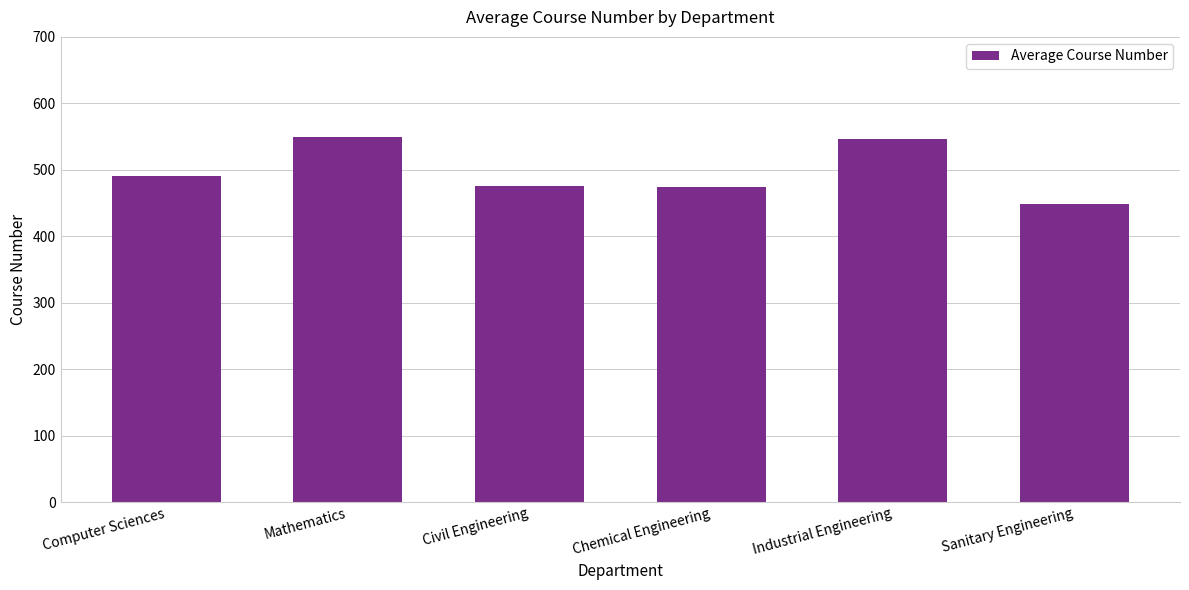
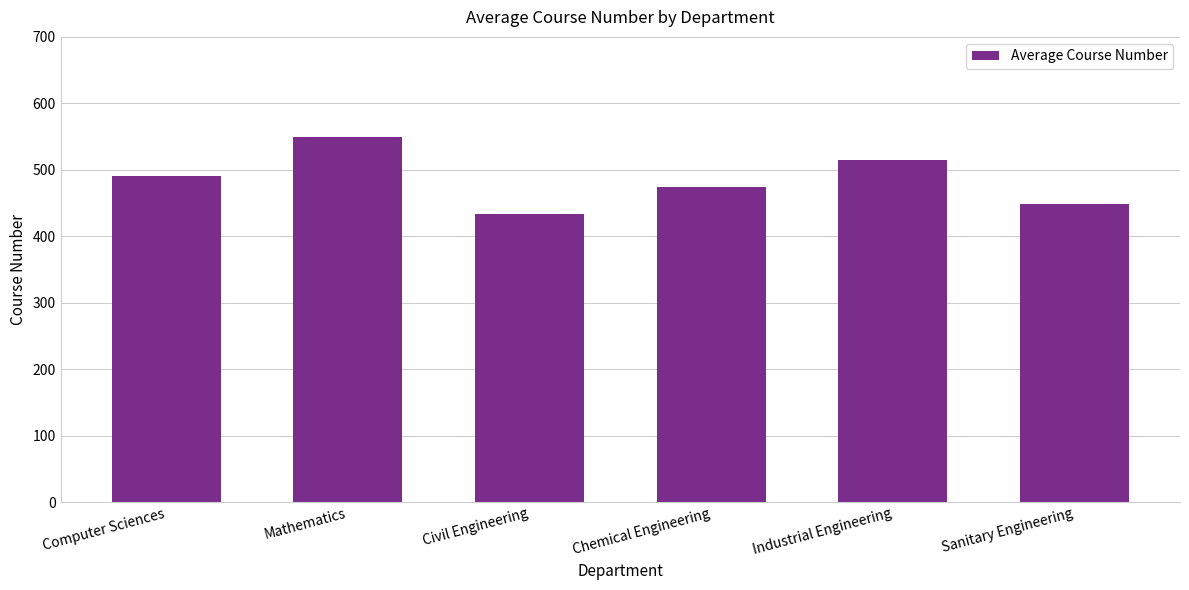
Civil Engineering: 480 -> 430
Industrial Engineering: 550 -> 510
